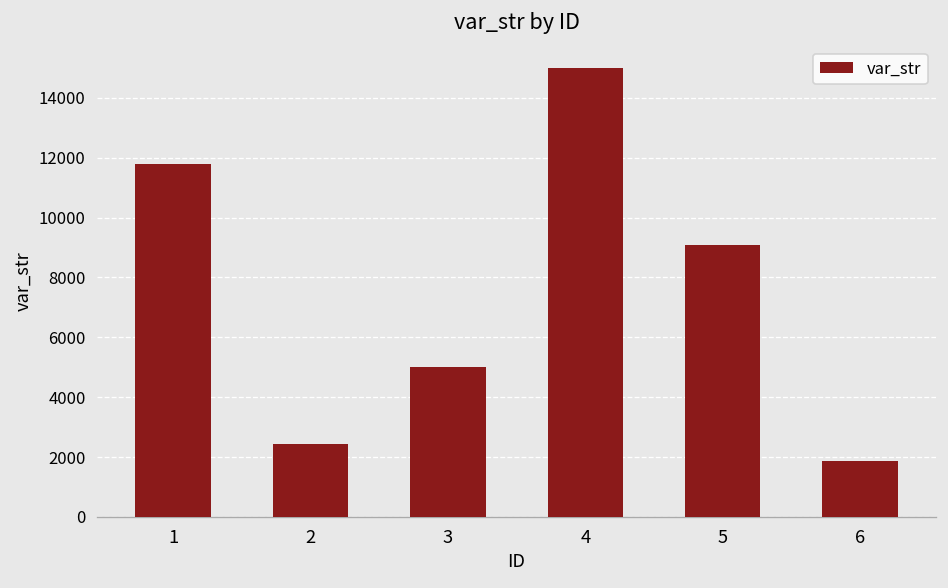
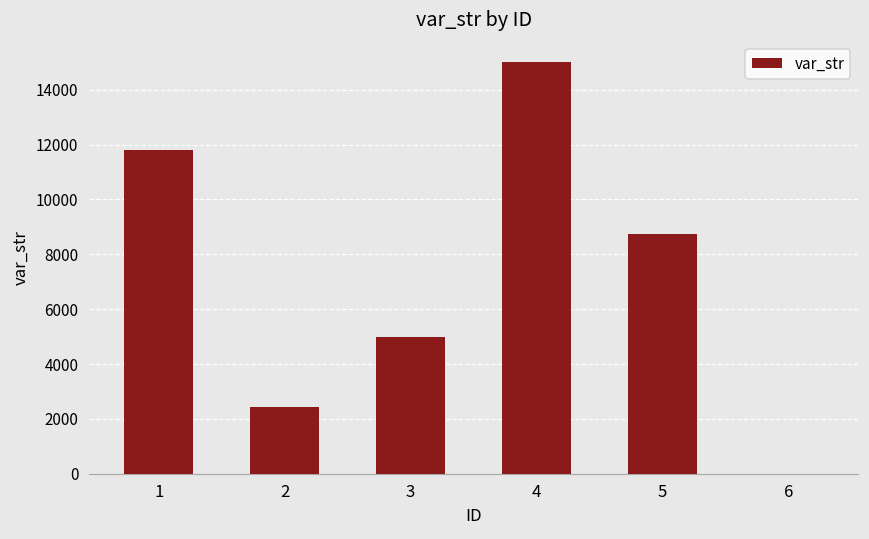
5: 9100 -> 8800
6: 1900 -> 0
